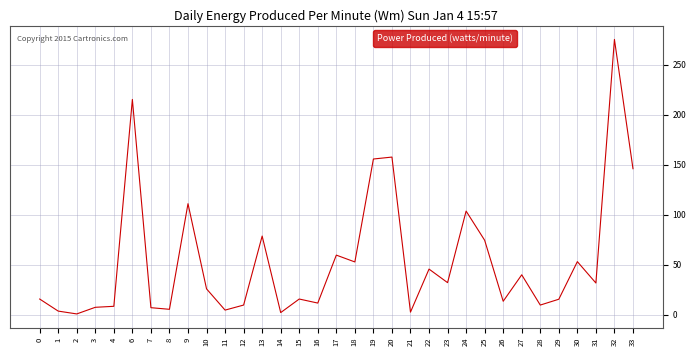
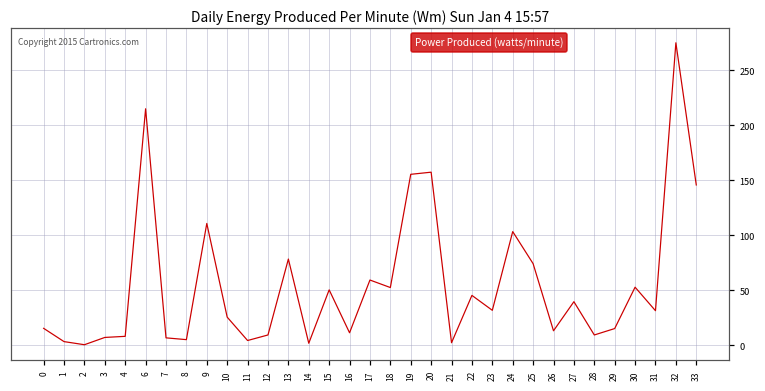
15: 16 -> 51
